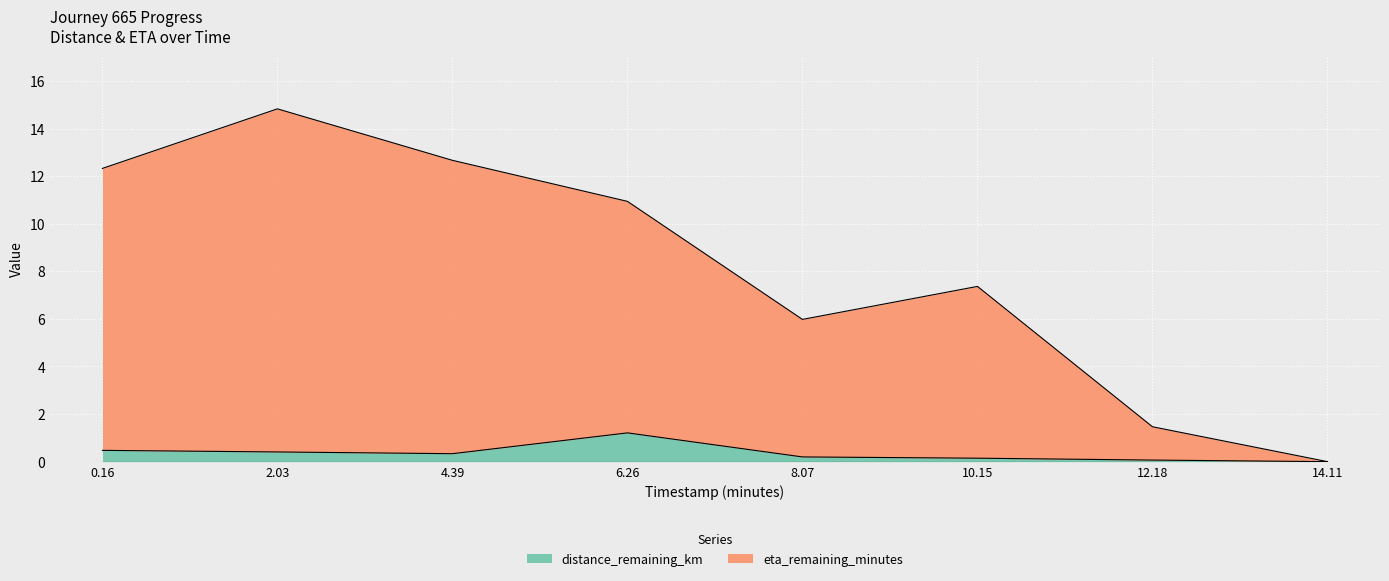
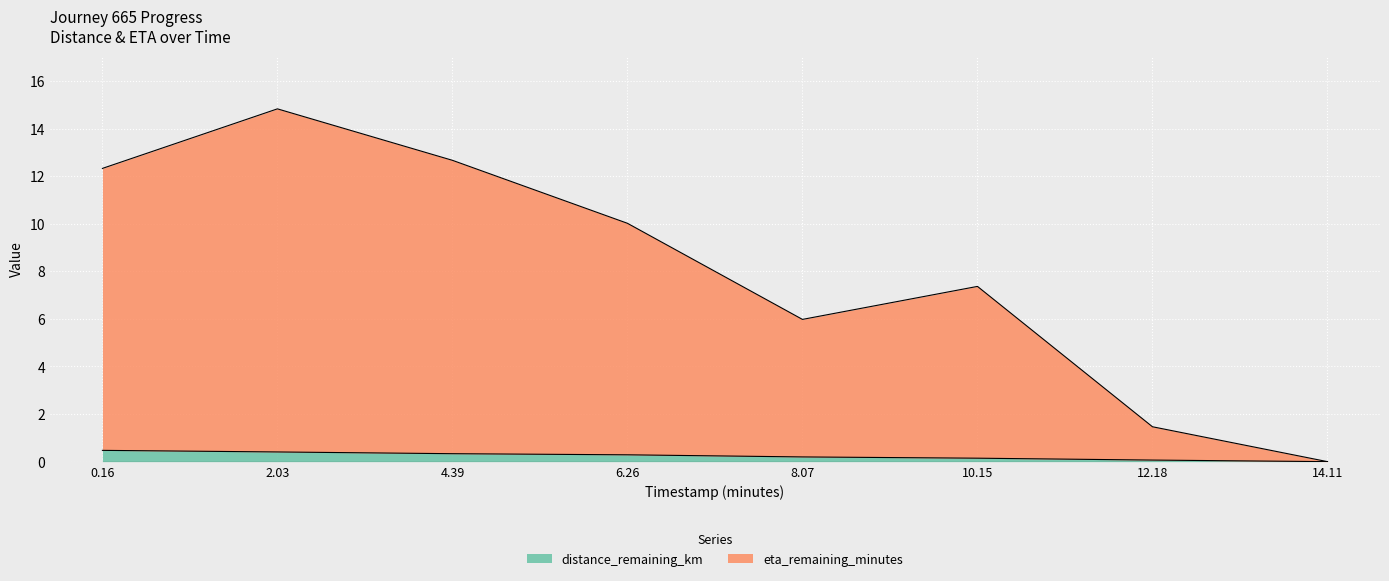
distance_remaining_km, 6.26: 1.2 -> 0.3
